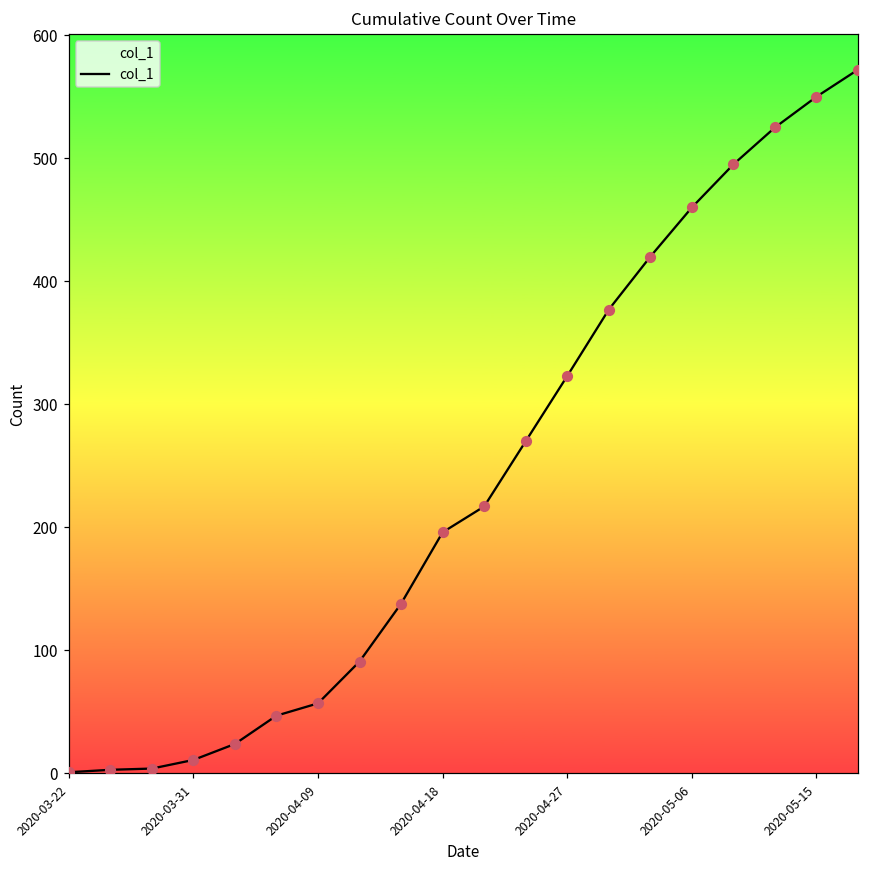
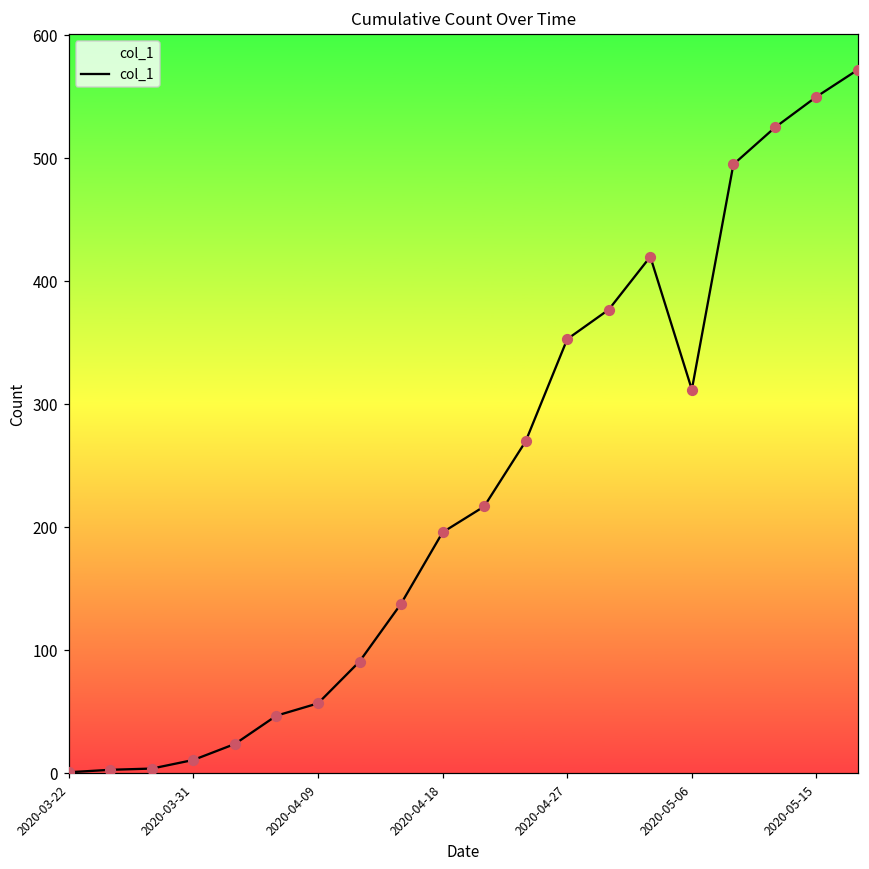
2020-04-27: 323 -> 353
2020-05-06: 460 -> 312
